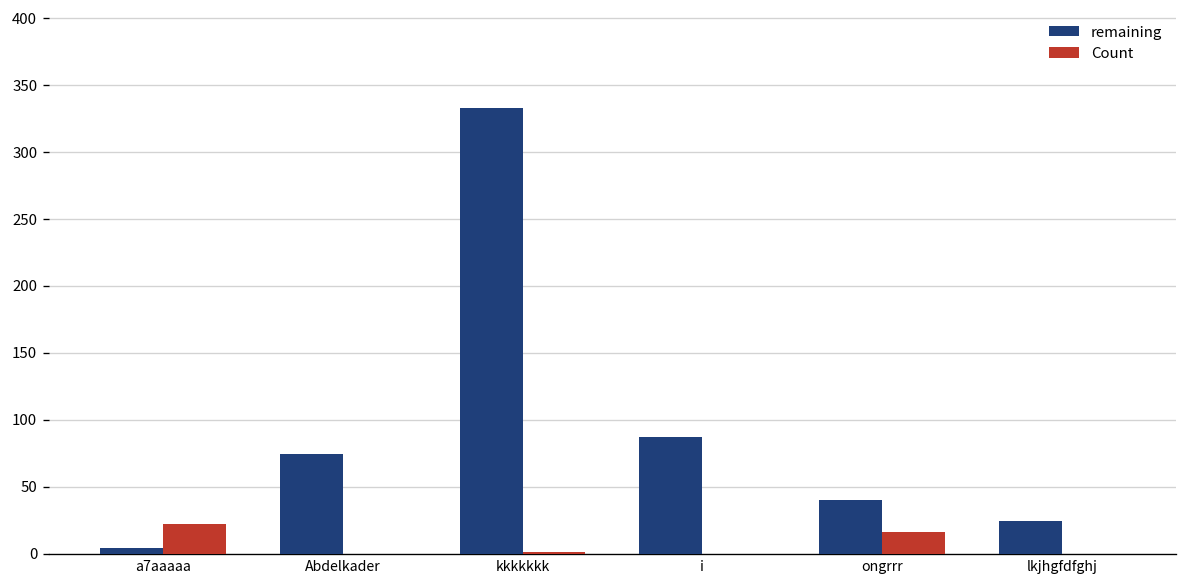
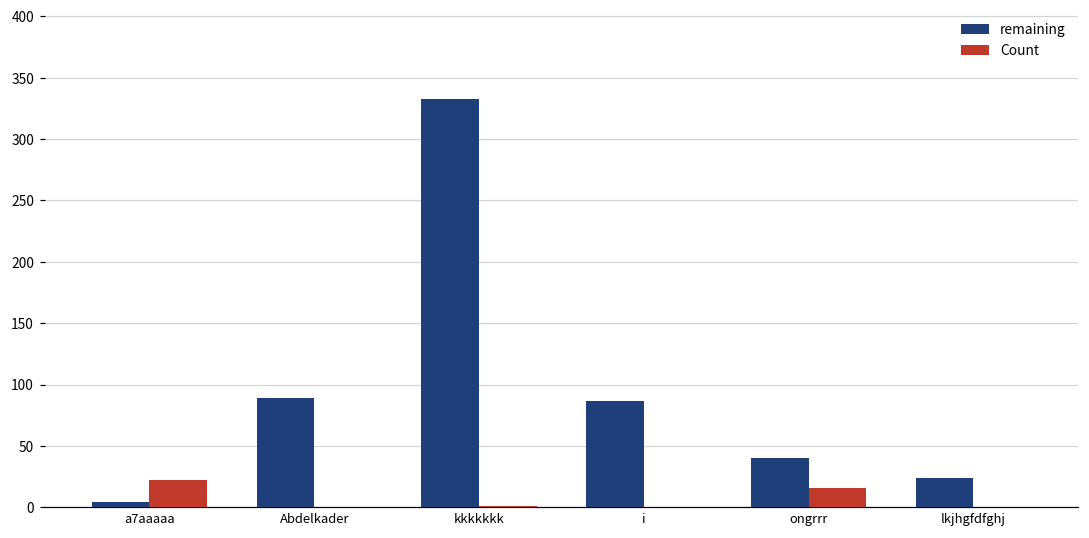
remaining, Abdelkader: 74 -> 89
